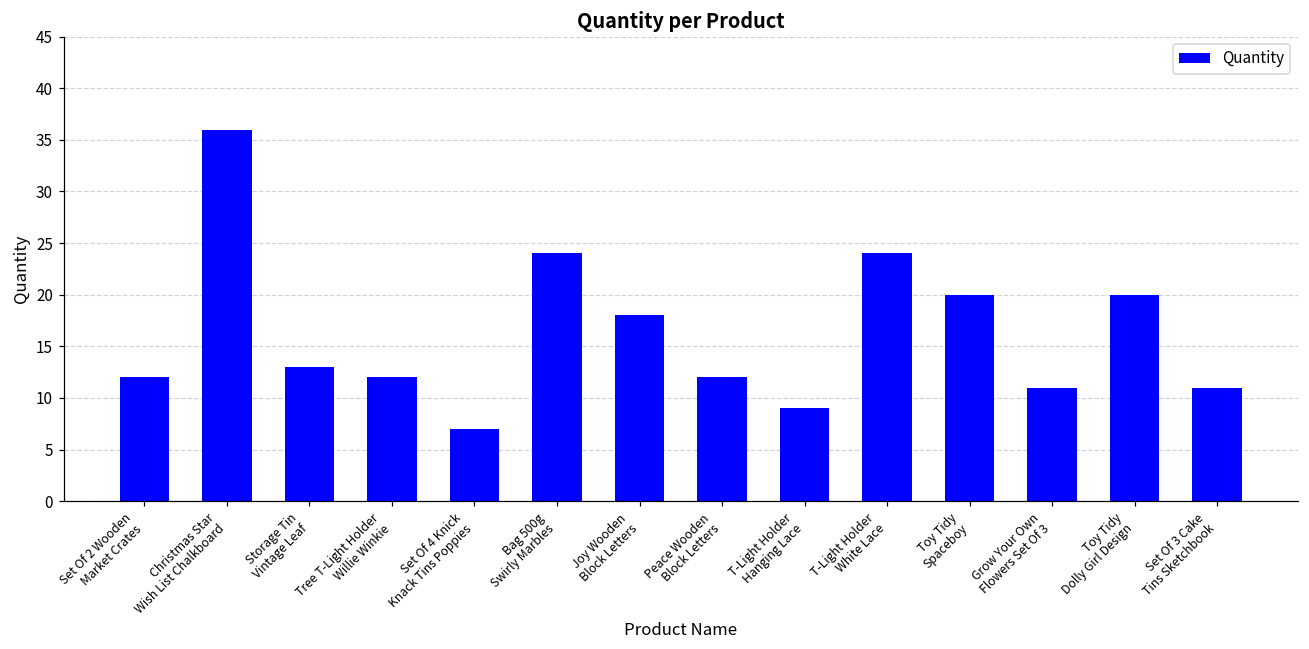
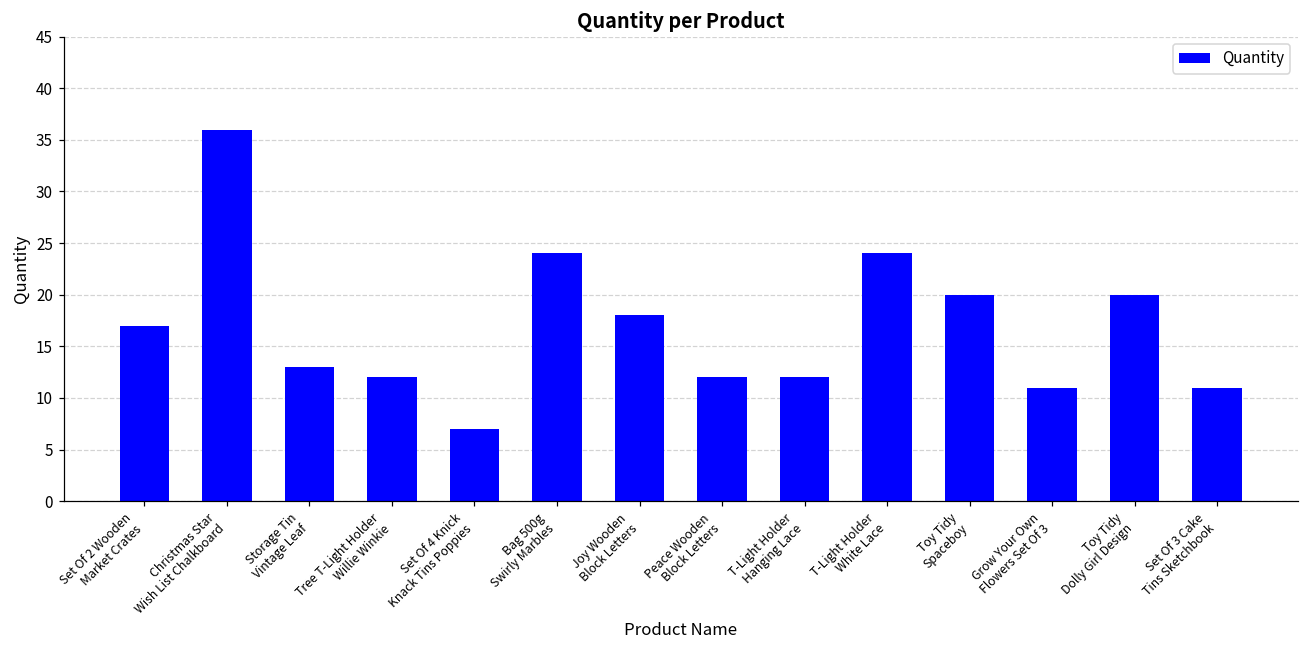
Set Of 2 Wooden Market Crates: 12 -> 17
T-Light Holder Hanging Lace: 9 -> 12
